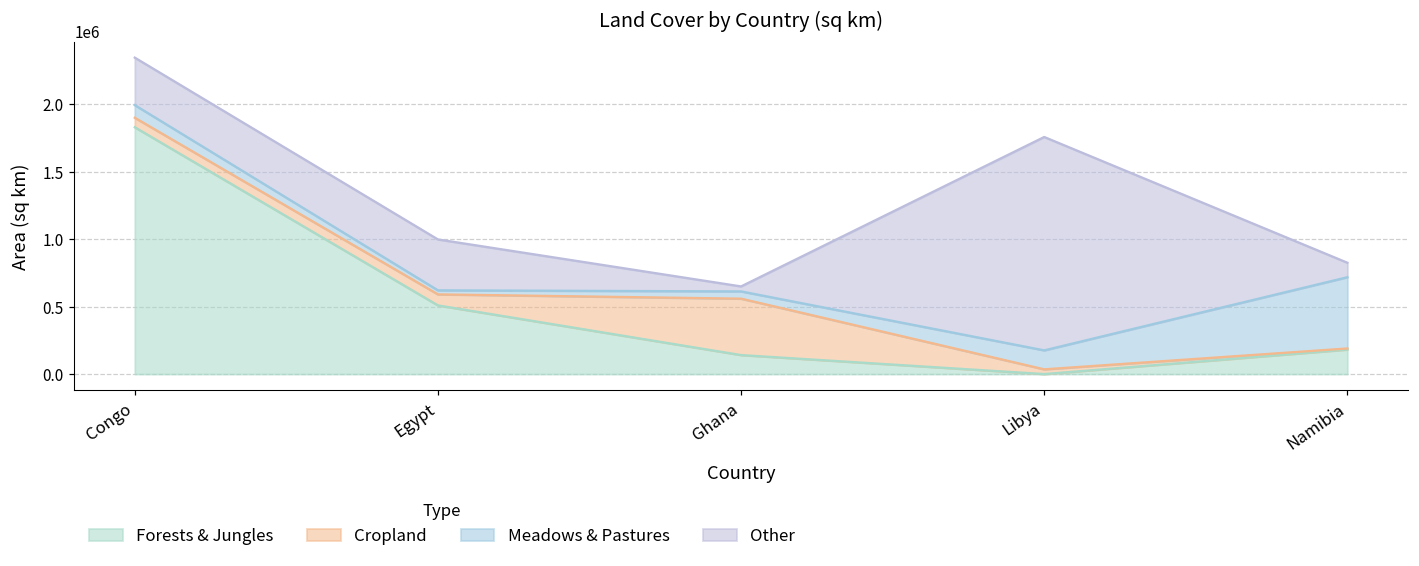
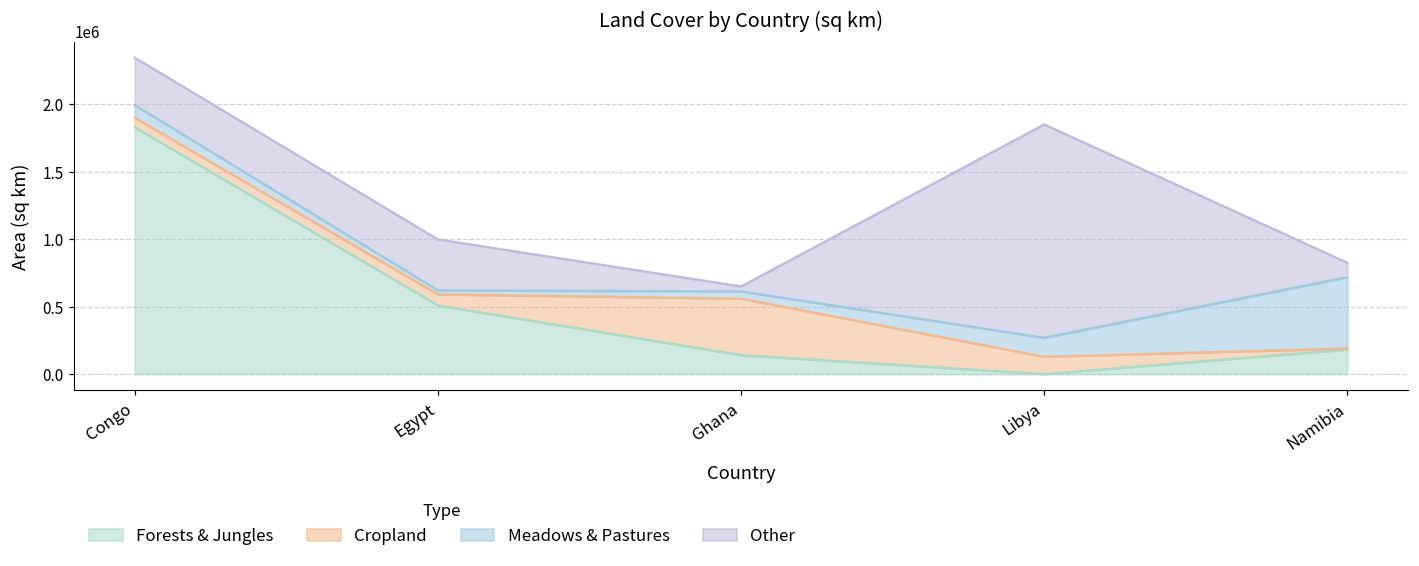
Cropland, Libya: 40000 -> 130000
